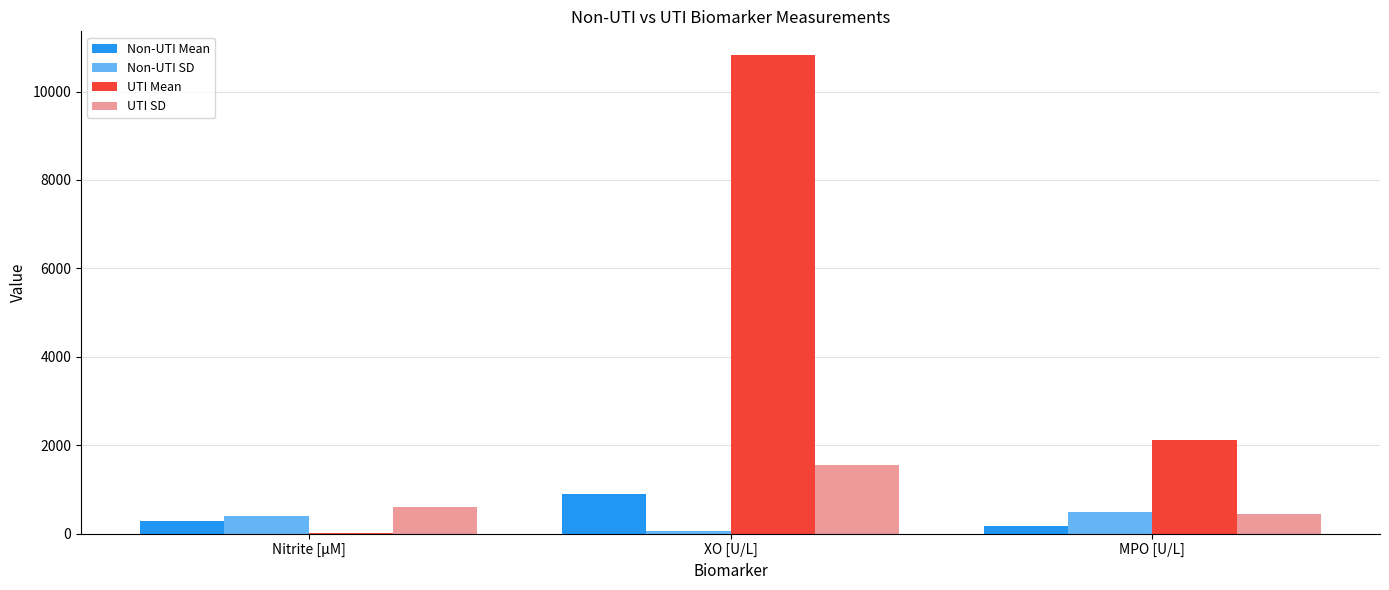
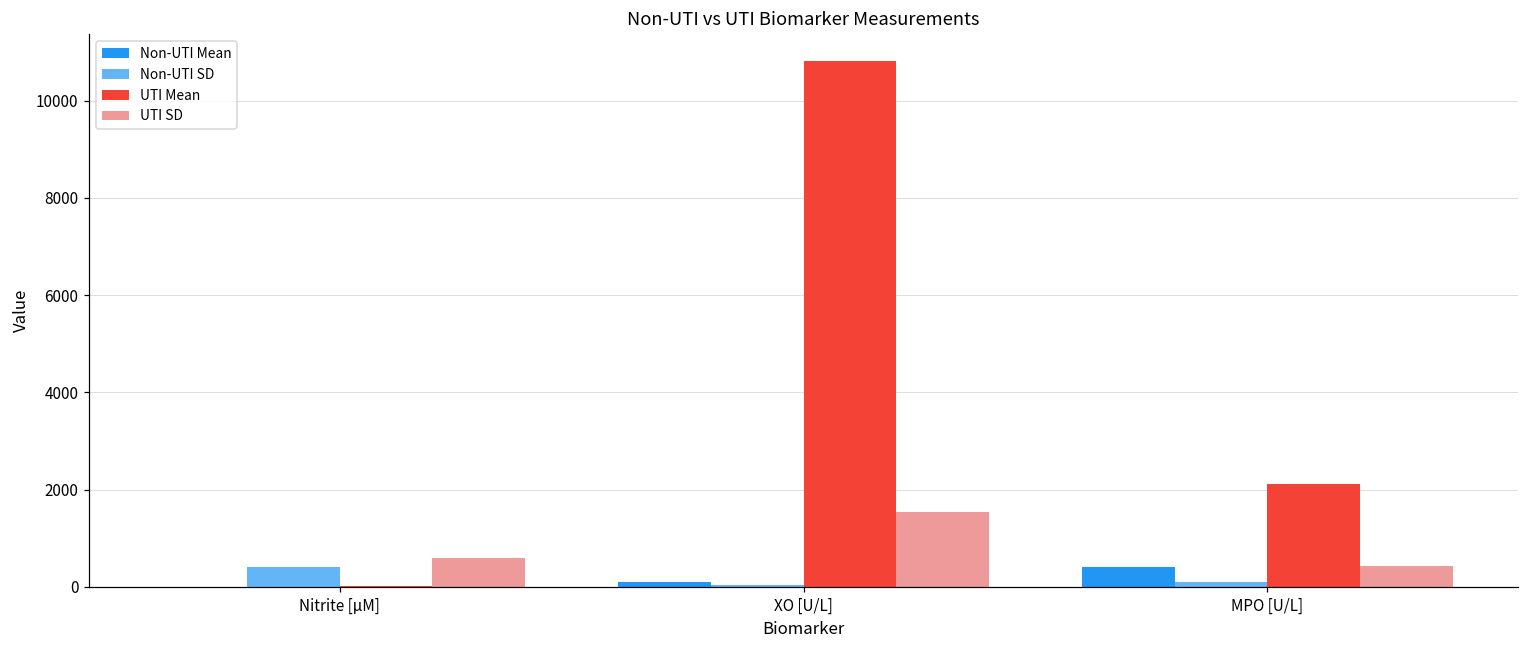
Non-UTI Mean, Nitrite [µM]: 300 -> 0
Non-UTI Mean, XO [U/L]: 900 -> 100
Non-UTI Mean, MPO [U/L]: 200 -> 400
Non-UTI SD, MPO [U/L]: 500 -> 100
